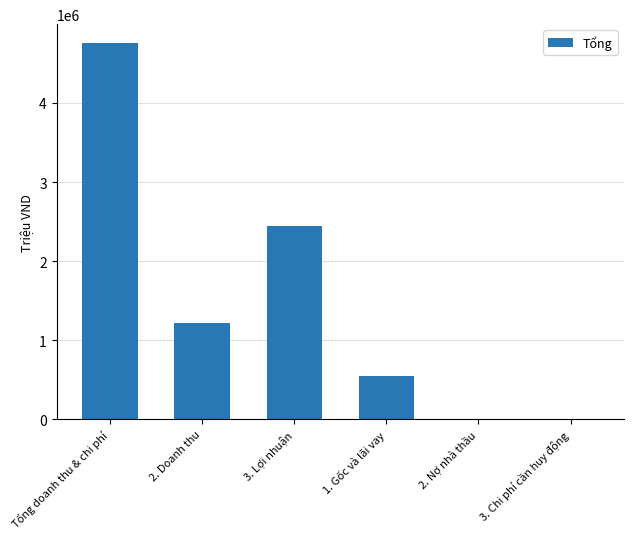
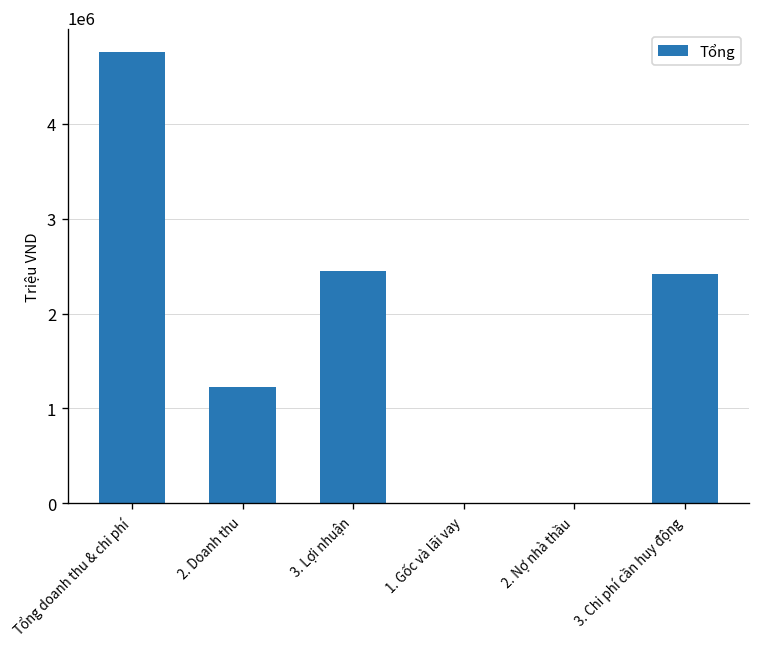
1. Gốc và lãi vay: 500000 -> 0
3. Chi phí cần huy động: 0 -> 2400000
